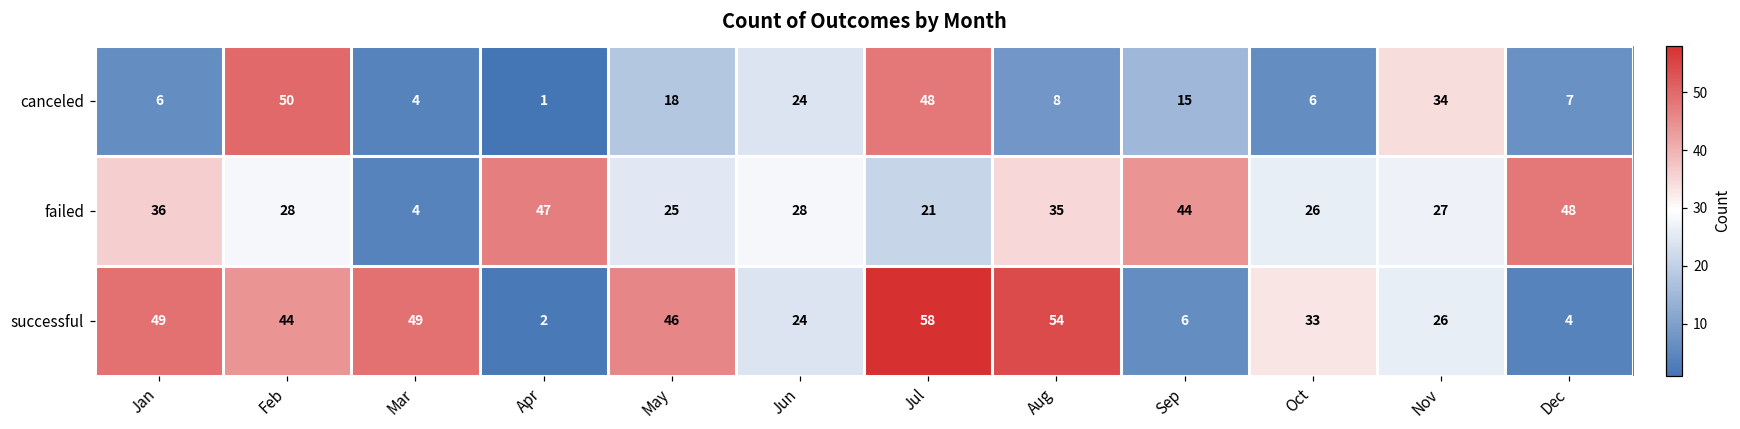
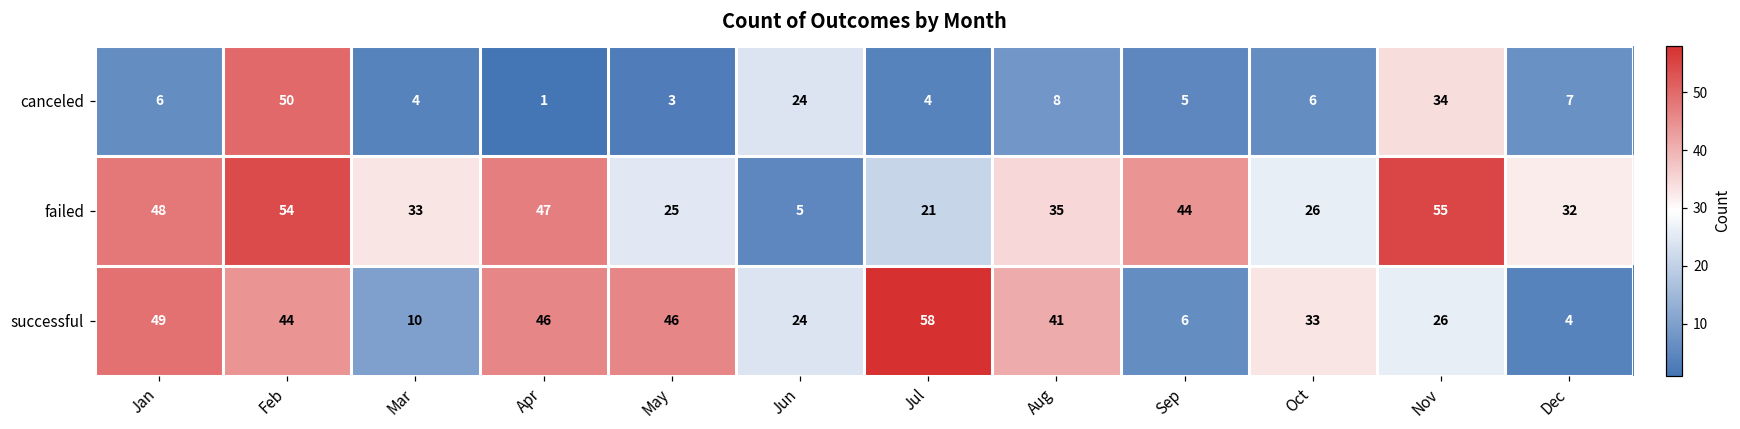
canceled, May: 18 -> 3
canceled, Jul: 48 -> 4
canceled, Sep: 15 -> 5
failed, Jan: 36 -> 48
failed, Feb: 28 -> 54
failed, Mar: 4 -> 33
failed, Jun: 28 -> 5
failed, Nov: 27 -> 55
failed, Dec: 48 -> 32
successful, Mar: 49 -> 10
successful, Apr: 2 -> 46
successful, Aug: 54 -> 41
